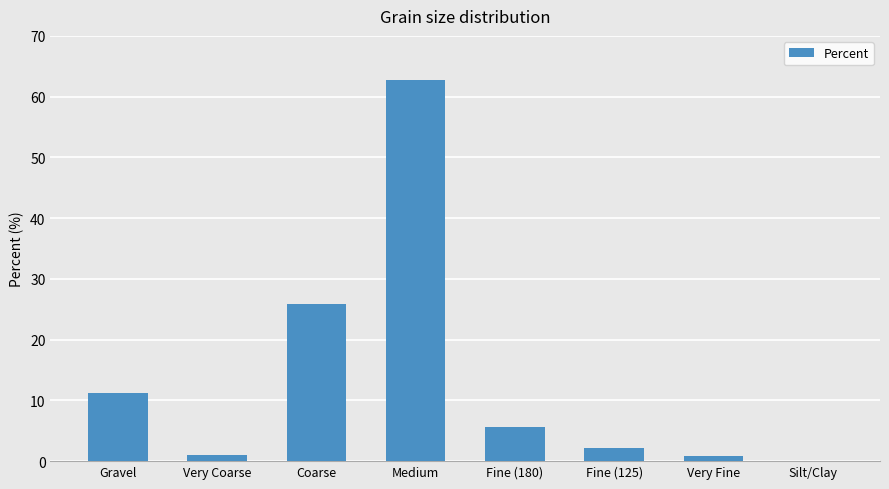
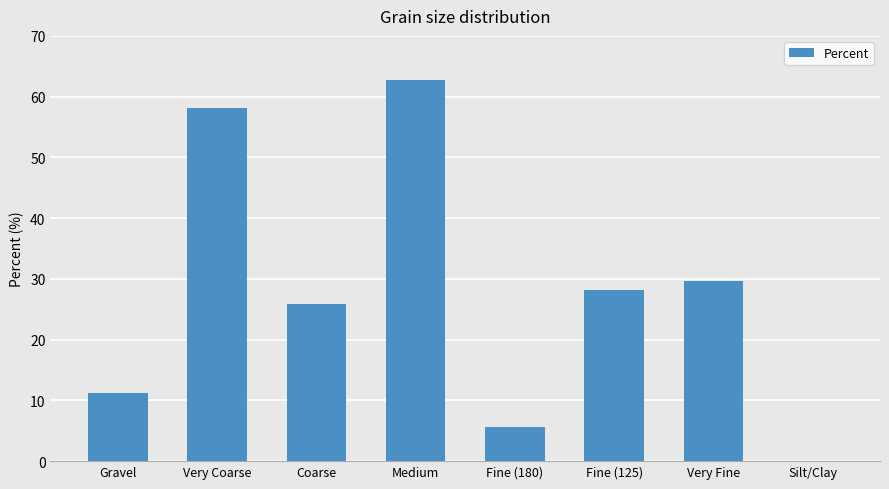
Very Coarse: 1 -> 58
Fine (125): 2 -> 28
Very Fine: 1 -> 30
